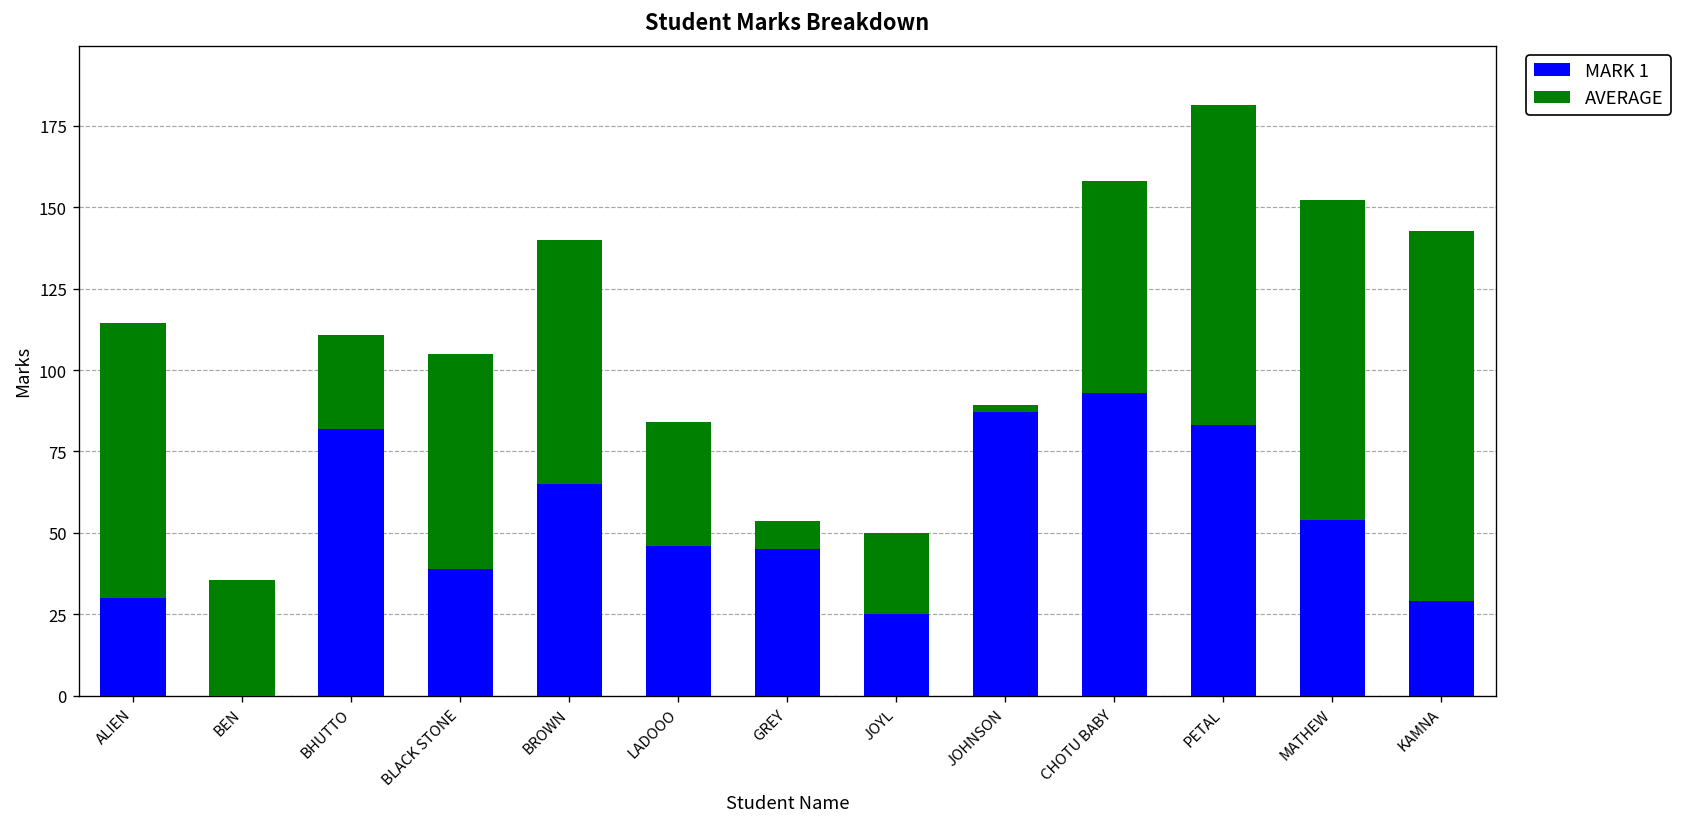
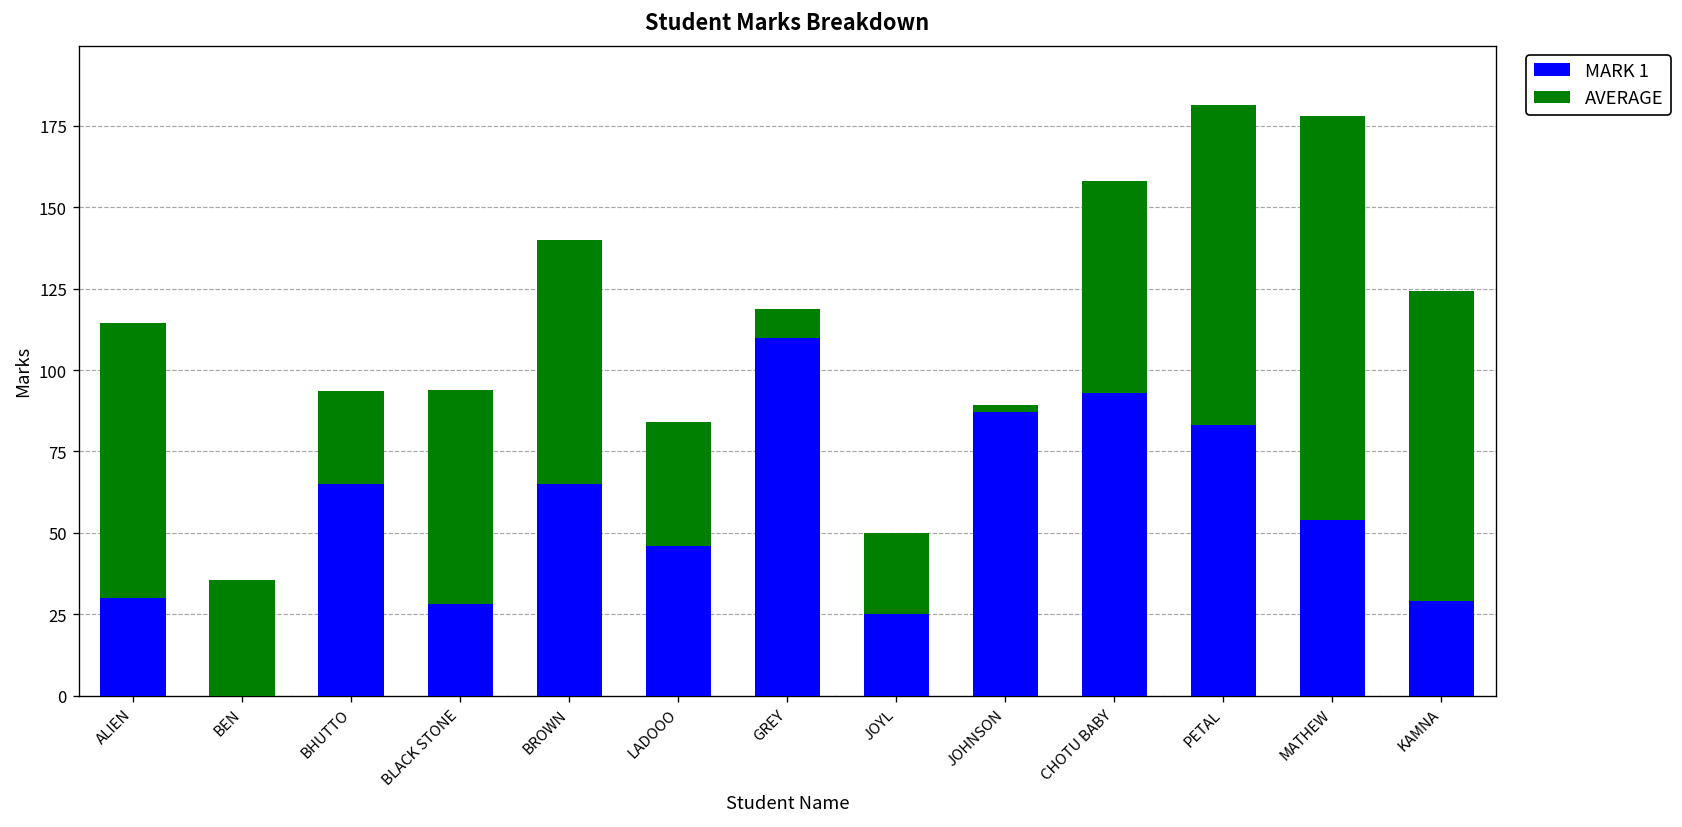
MARK 1, BHUTTO: 82 -> 65
MARK 1, BLACK STONE: 39 -> 28
MARK 1, GREY: 45 -> 110
AVERAGE, MATHEW: 98 -> 124
AVERAGE, KAMNA: 114 -> 95
